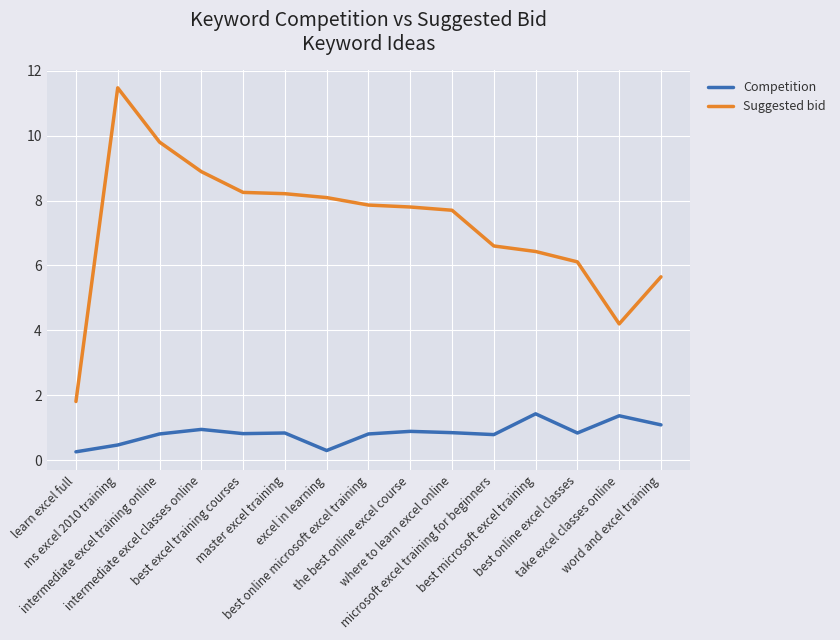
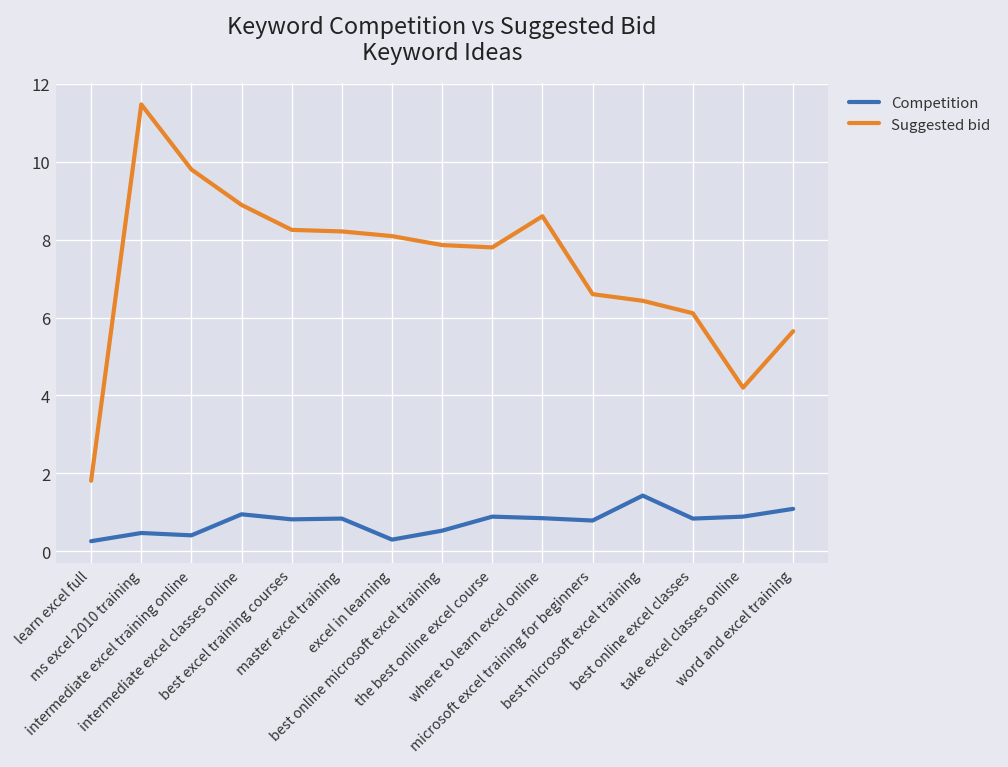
Competition, intermediate excel training online: 0.8 -> 0.4
Competition, best online microsoft excel training: 0.8 -> 0.5
Suggested bid, where to learn excel online: 7.7 -> 8.6
Competition, take excel classes online: 1.4 -> 0.9
